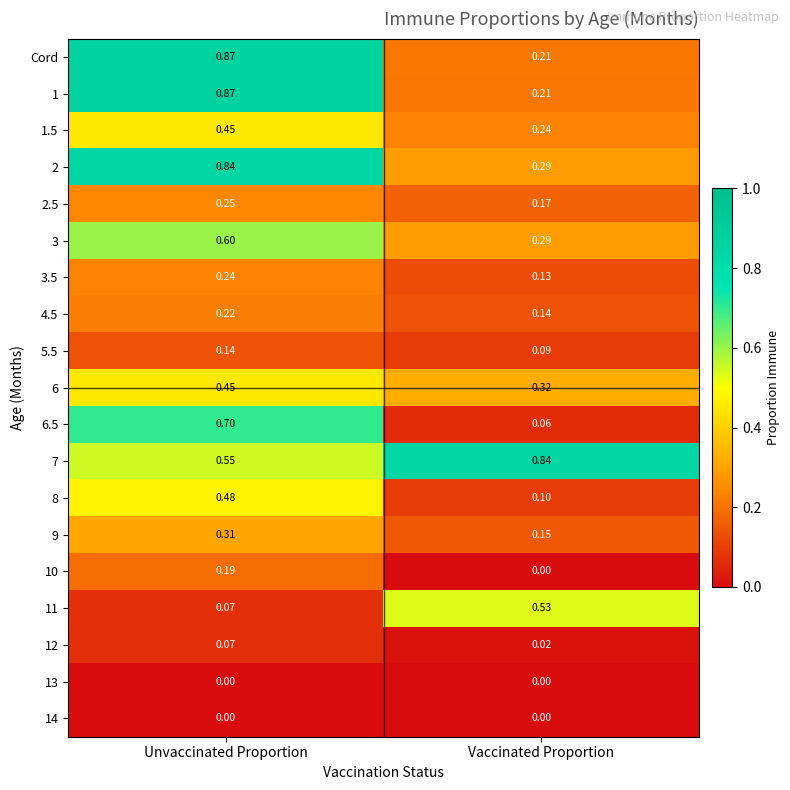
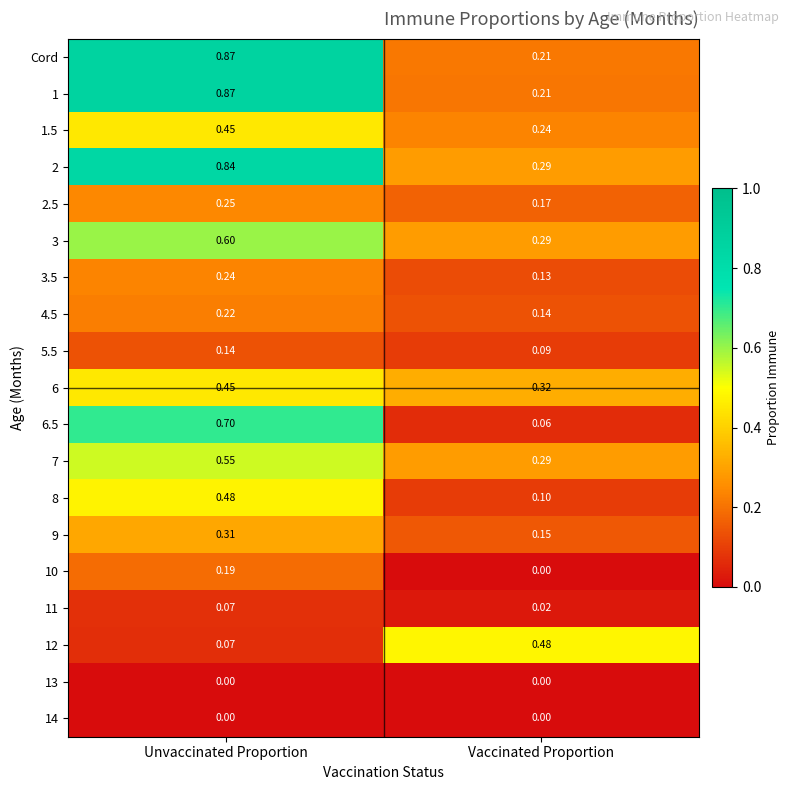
7, Vaccinated Proportion: 0.84 -> 0.29
11, Vaccinated Proportion: 0.53 -> 0.02
12, Vaccinated Proportion: 0.02 -> 0.48
